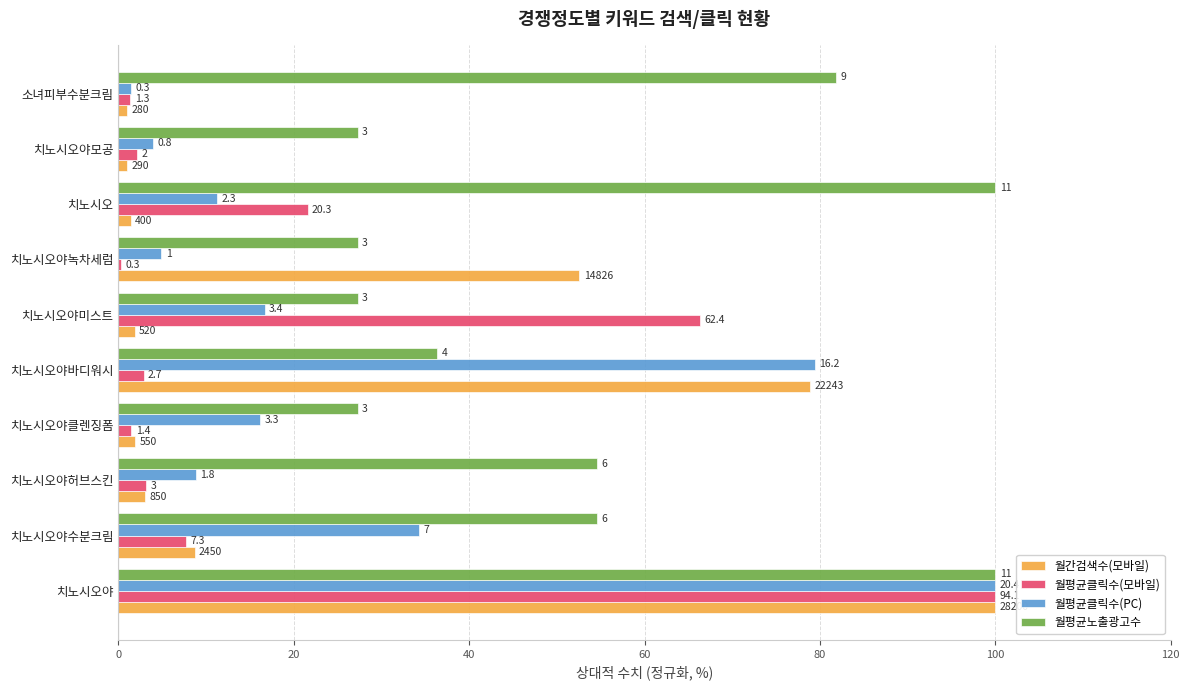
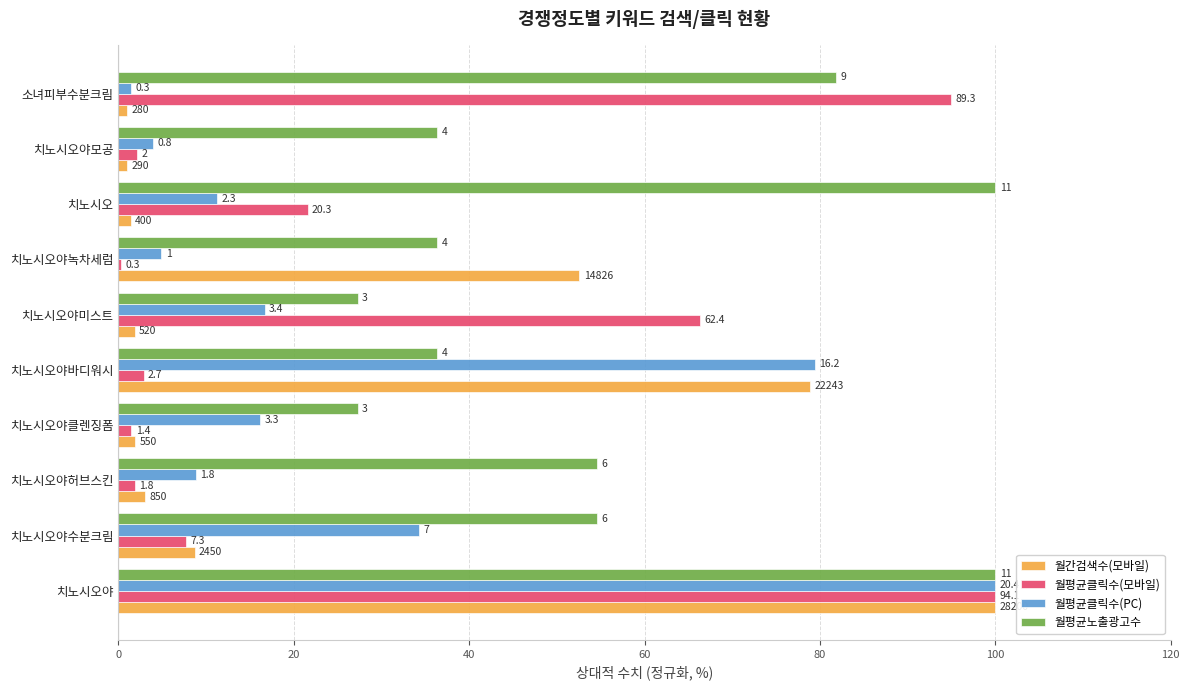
월평균클릭수(모바일), 소녀피부수분크림: 1.3 -> 89.3
월평균노출광고수, 치노시오야모공: 3 -> 4
월평균노출광고수, 치노시오야녹차세럼: 3 -> 4
월평균클릭수(모바일), 치노시오야허브스킨: 3 -> 1.8
